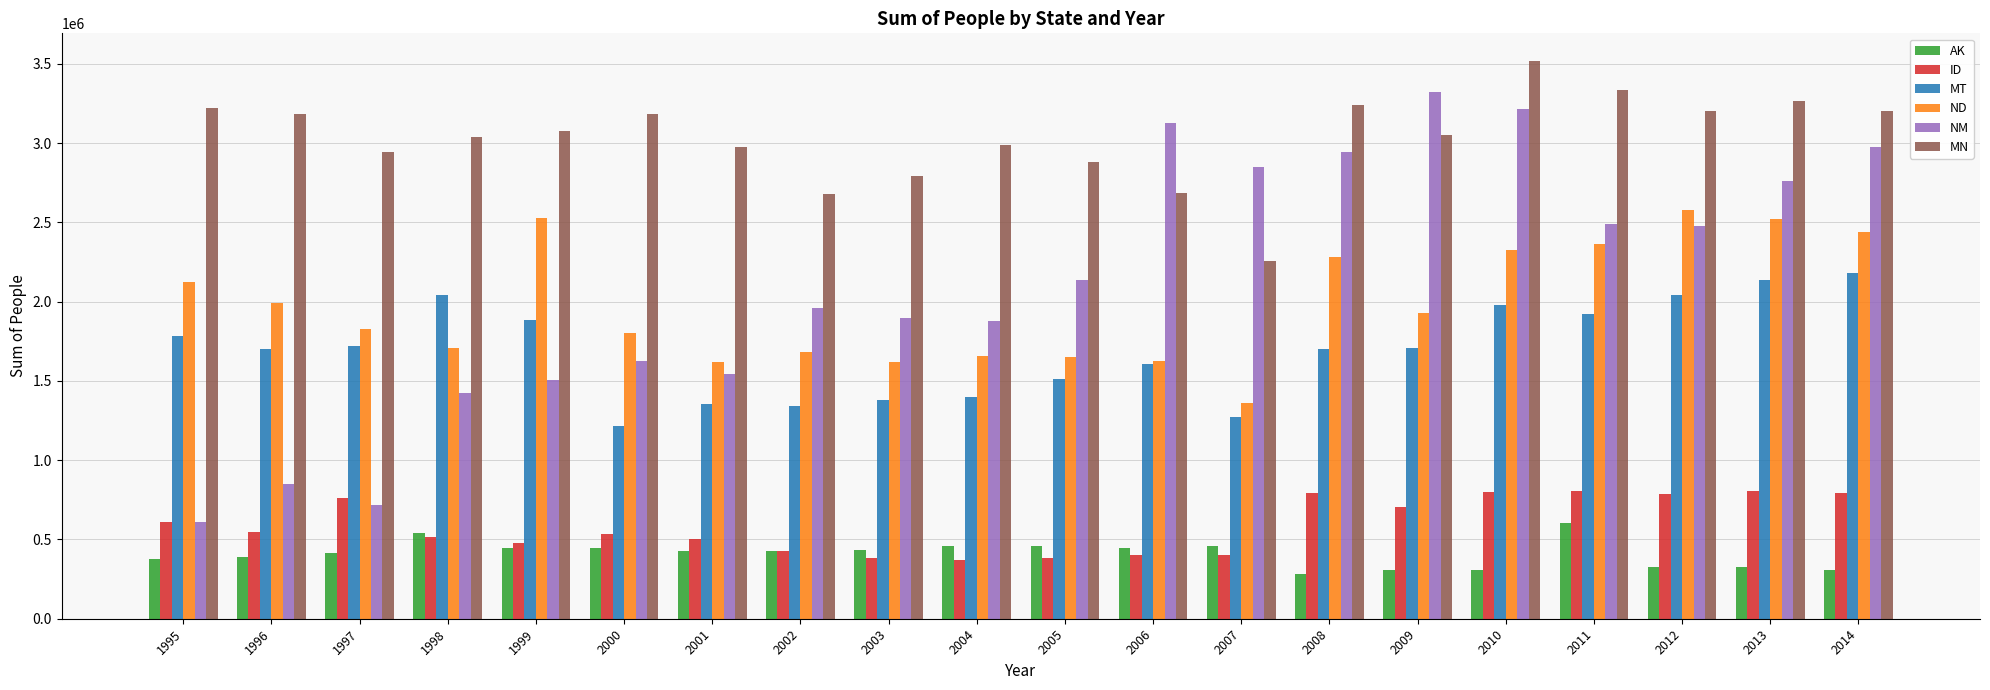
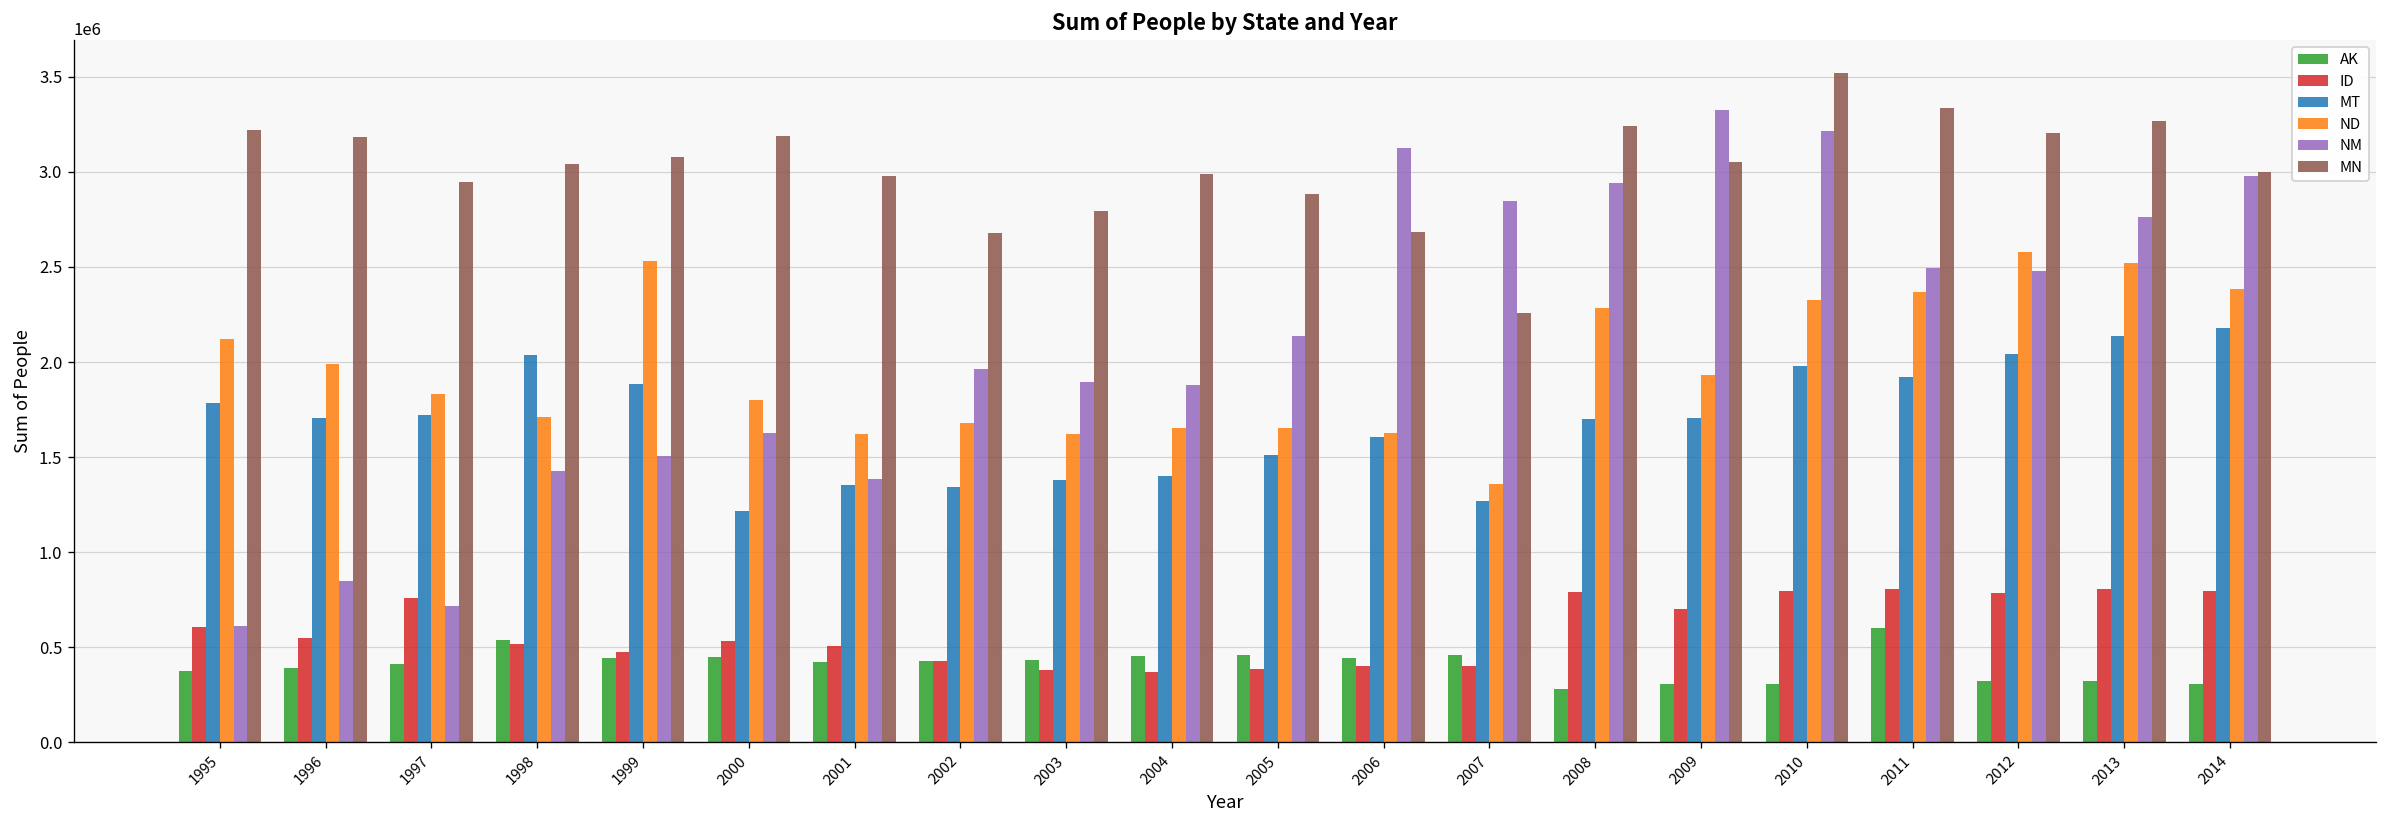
NM, 2001: 1540000 -> 1380000
ND, 2014: 2440000 -> 2380000
MN, 2014: 3200000 -> 3000000
